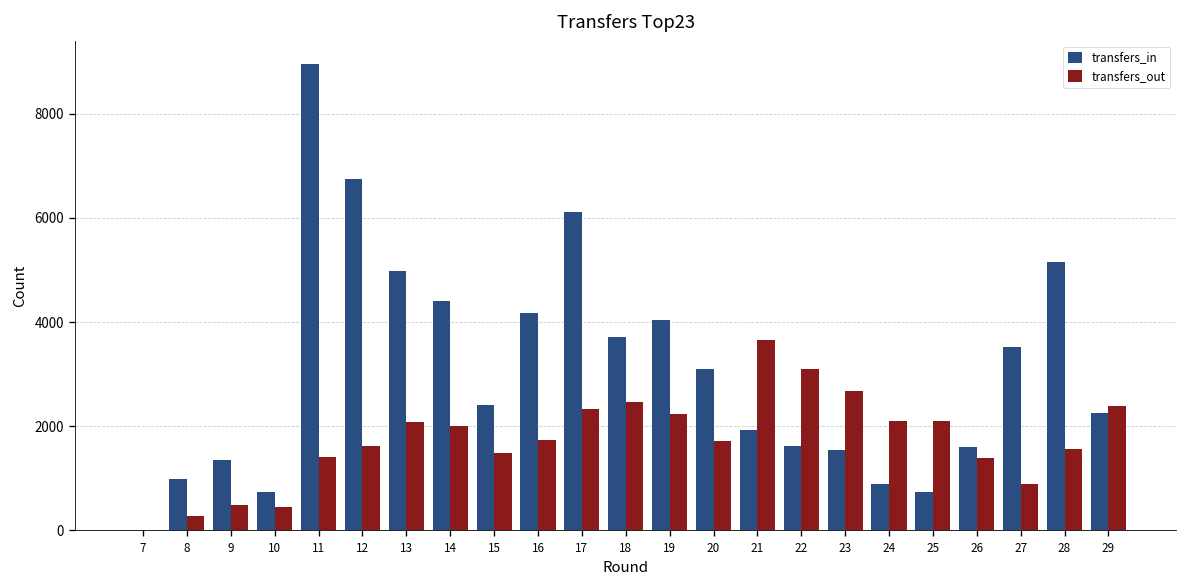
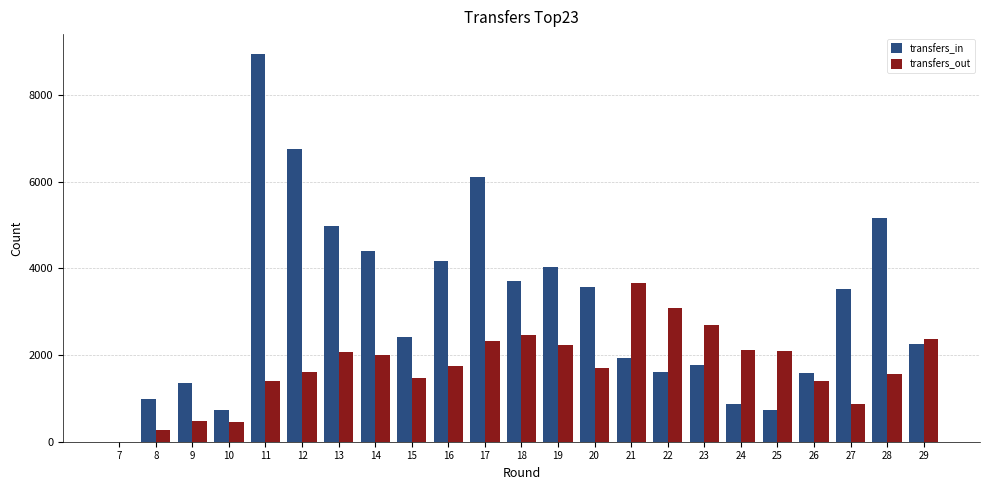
transfers_in, 20: 3100 -> 3600
transfers_in, 23: 1500 -> 1800
